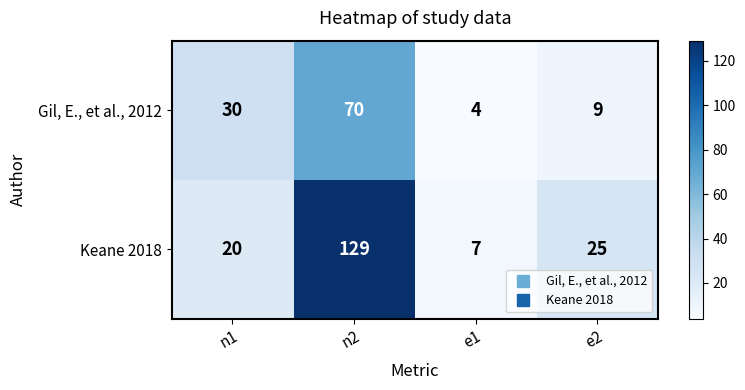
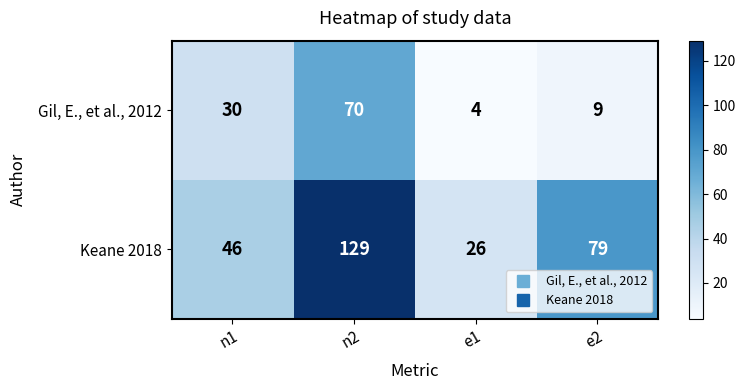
Keane 2018, n1: 20 -> 46
Keane 2018, e1: 7 -> 26
Keane 2018, e2: 25 -> 79
